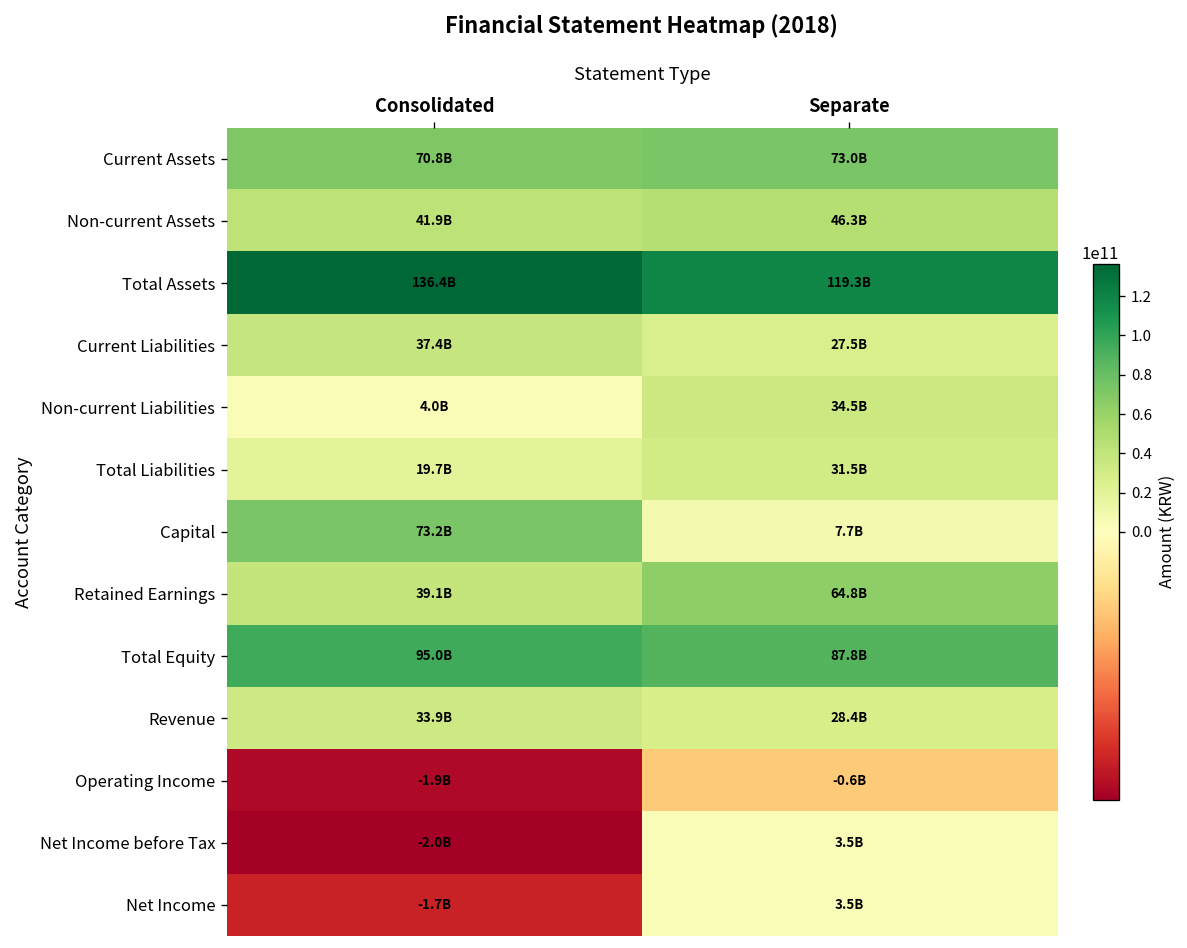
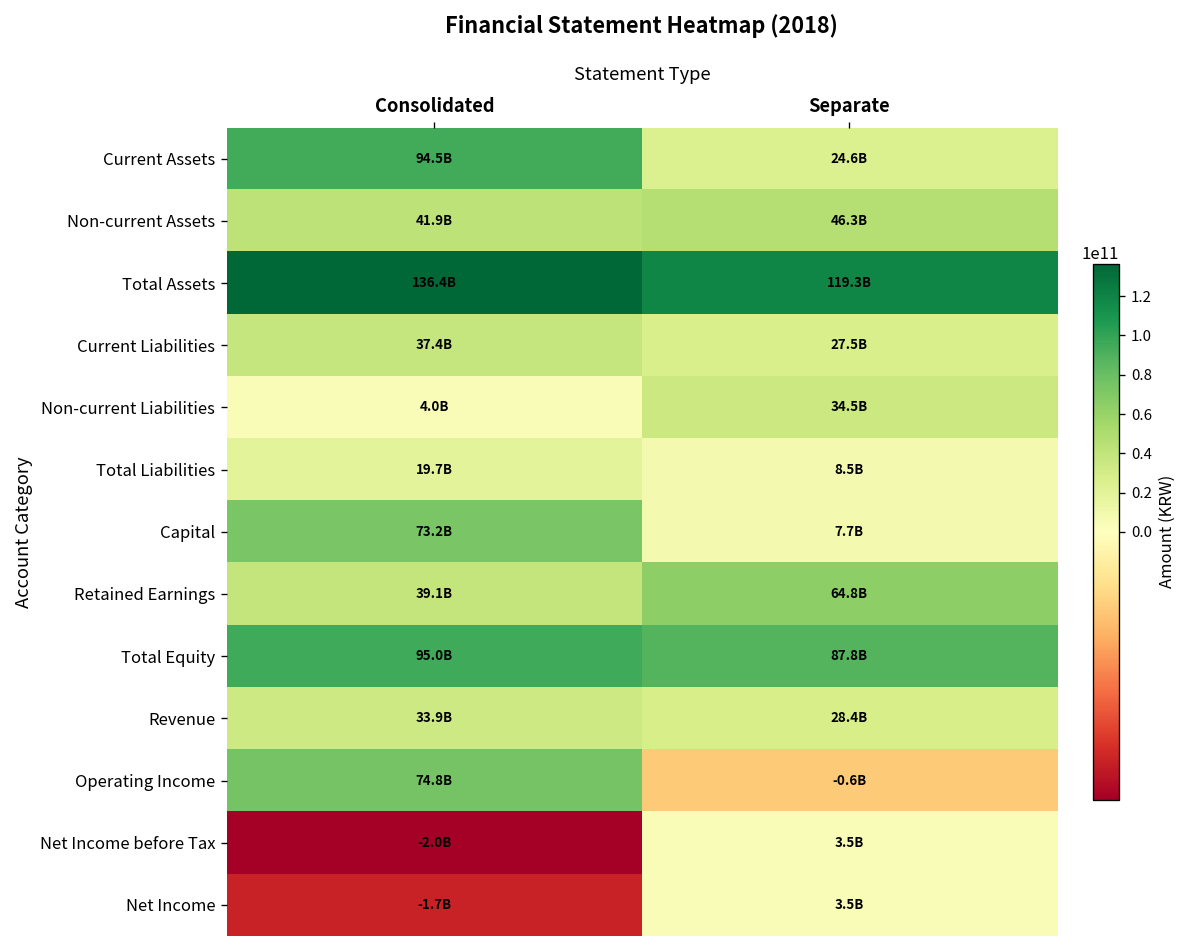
Current Assets, Consolidated: 70.8B -> 94.5B
Current Assets, Separate: 73.0B -> 24.6B
Total Liabilities, Separate: 31.5B -> 8.5B
Operating Income, Consolidated: -1.9B -> 74.8B
